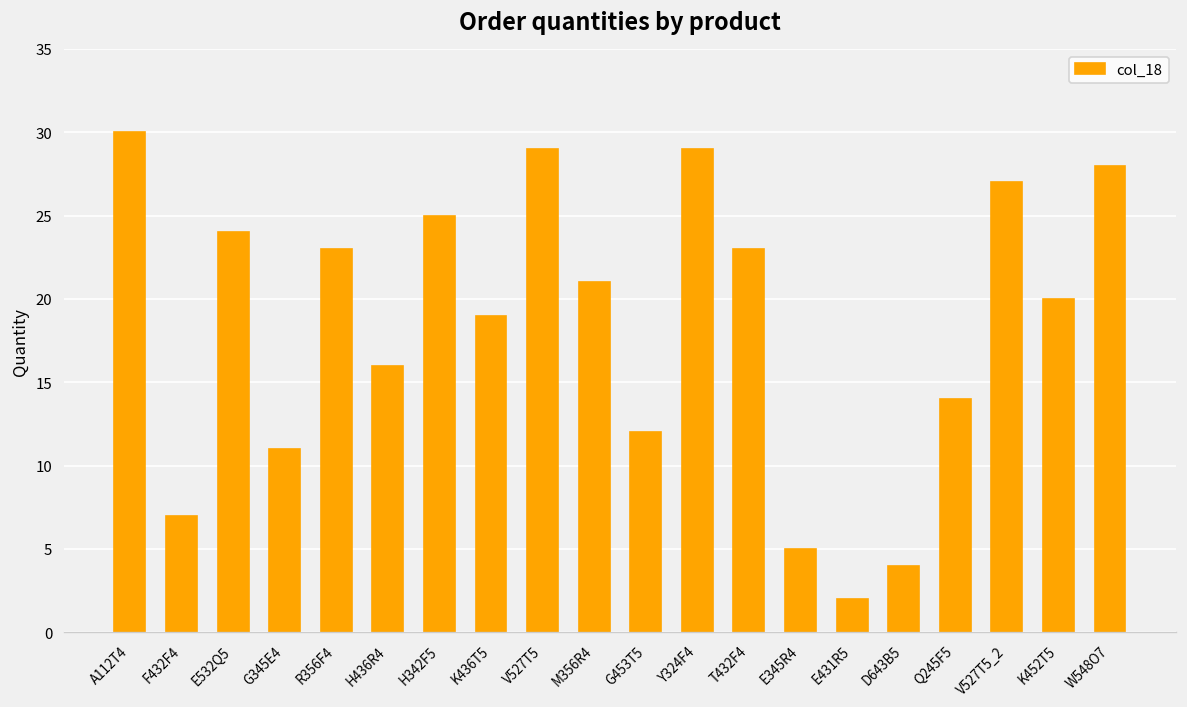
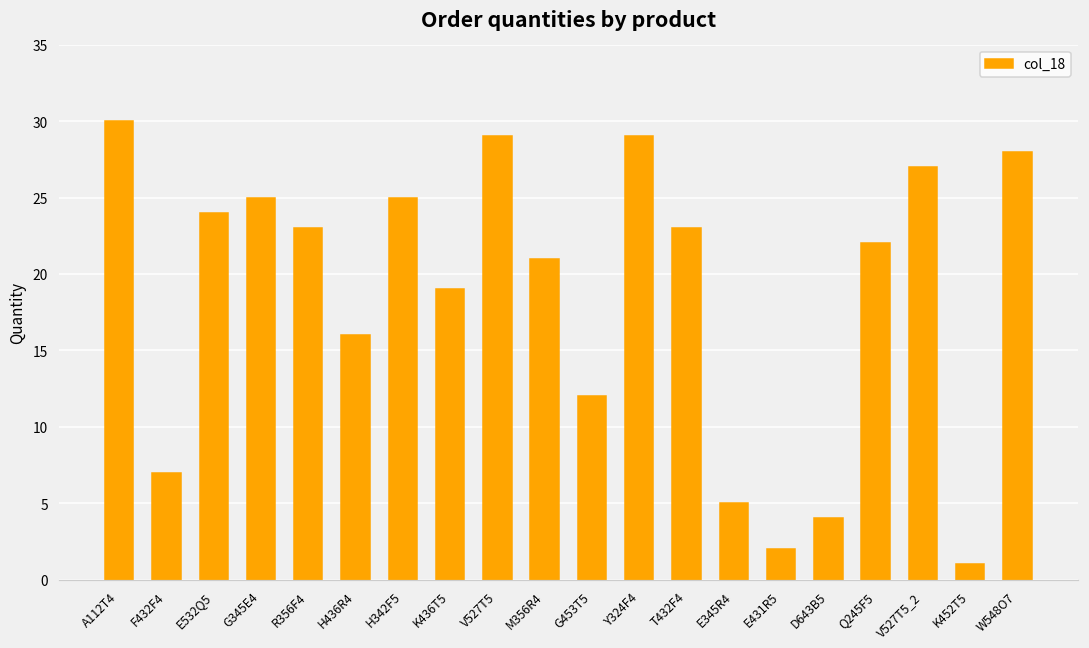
G345E4: 11 -> 25
Q245F5: 14 -> 22
K452T5: 20 -> 1
